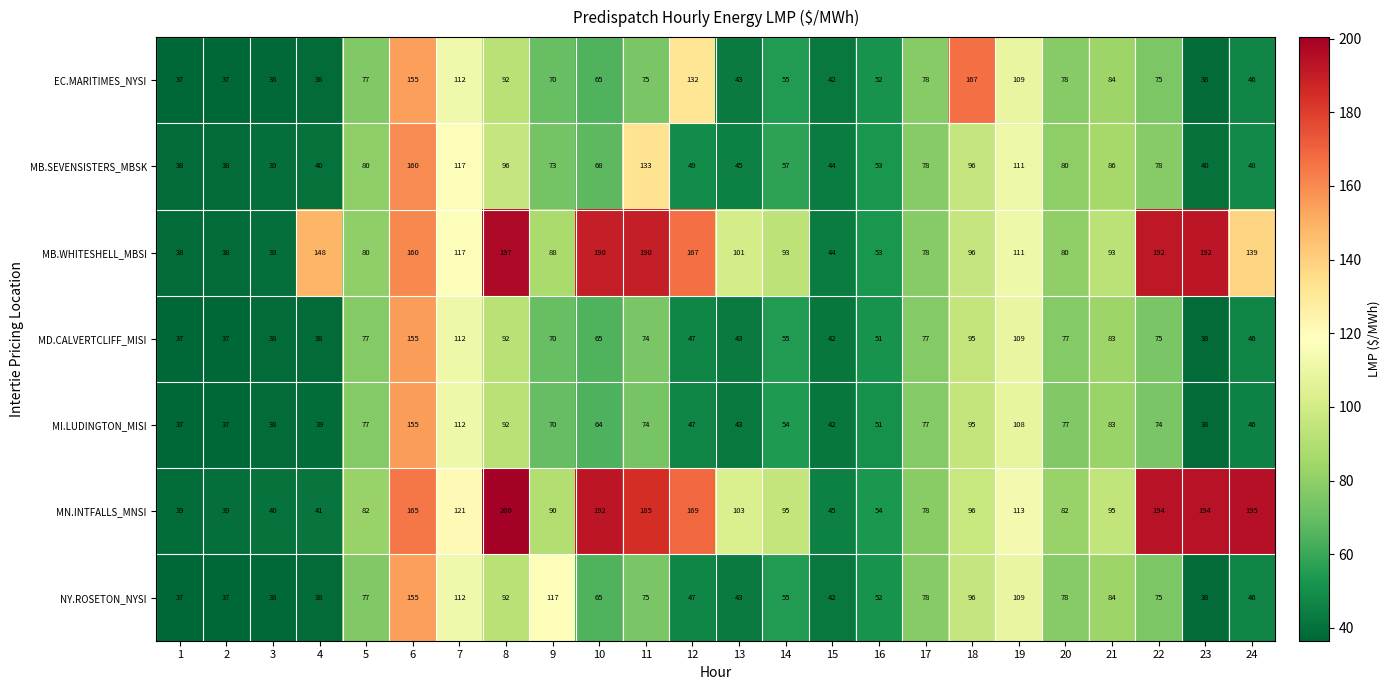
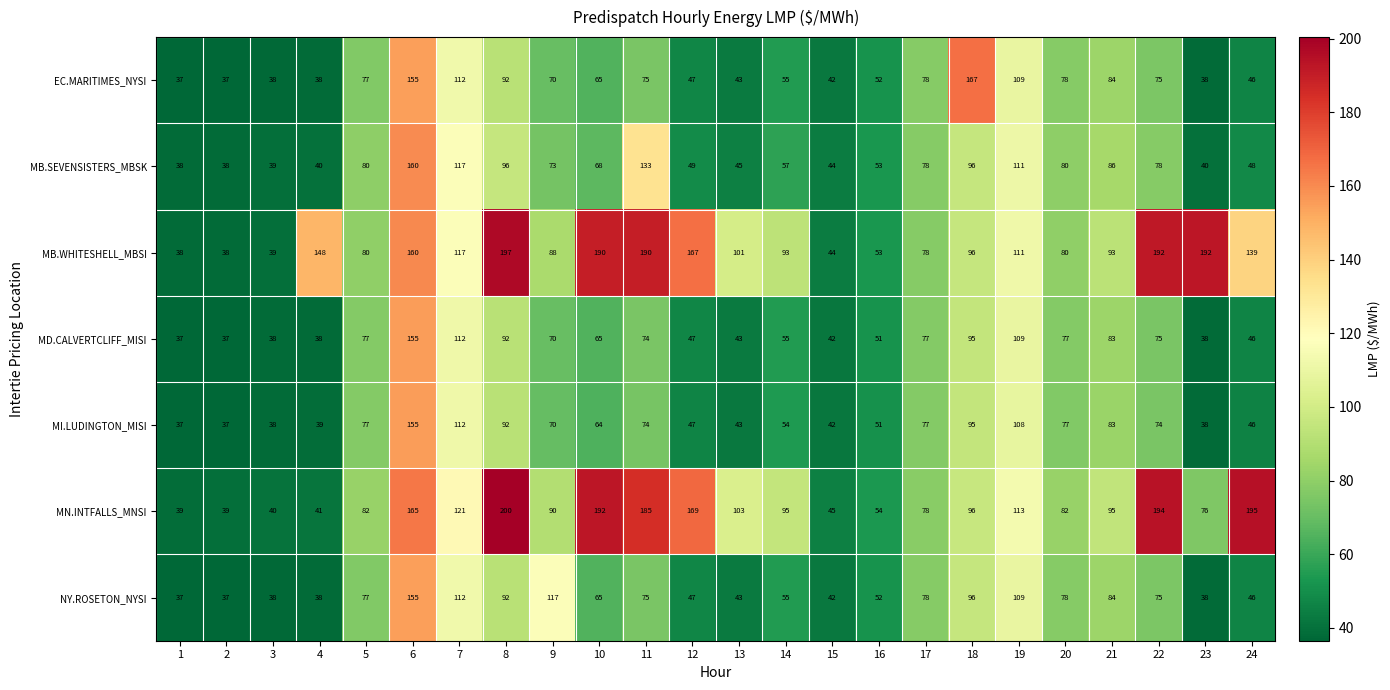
EC.MARITIMES_NYSI, 12: 132 -> 47
MN.INTFALLS_MNSI, 23: 194 -> 76
